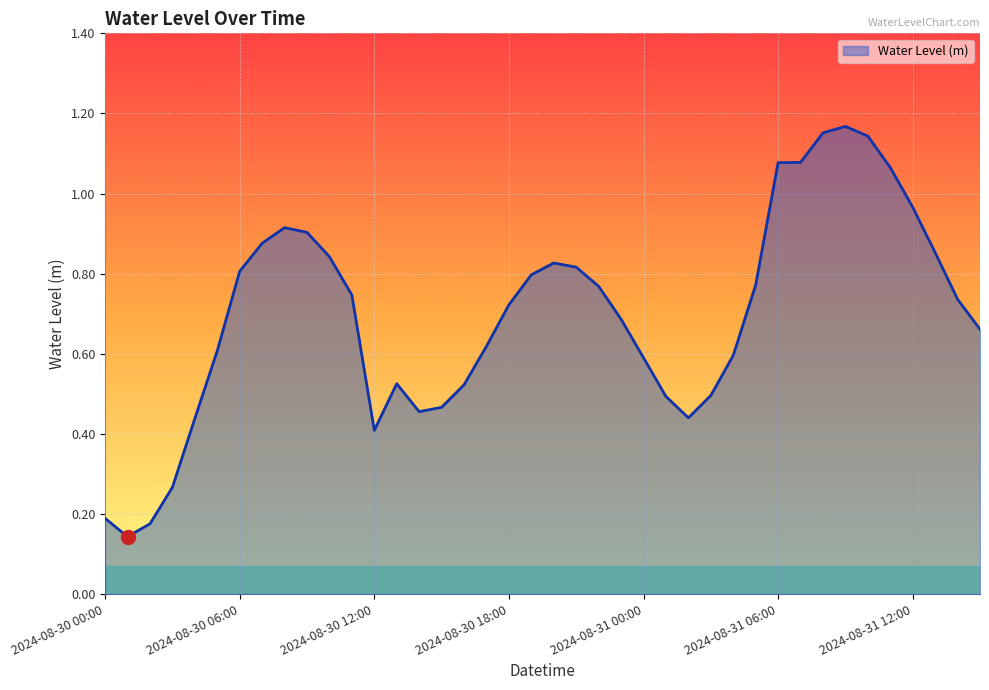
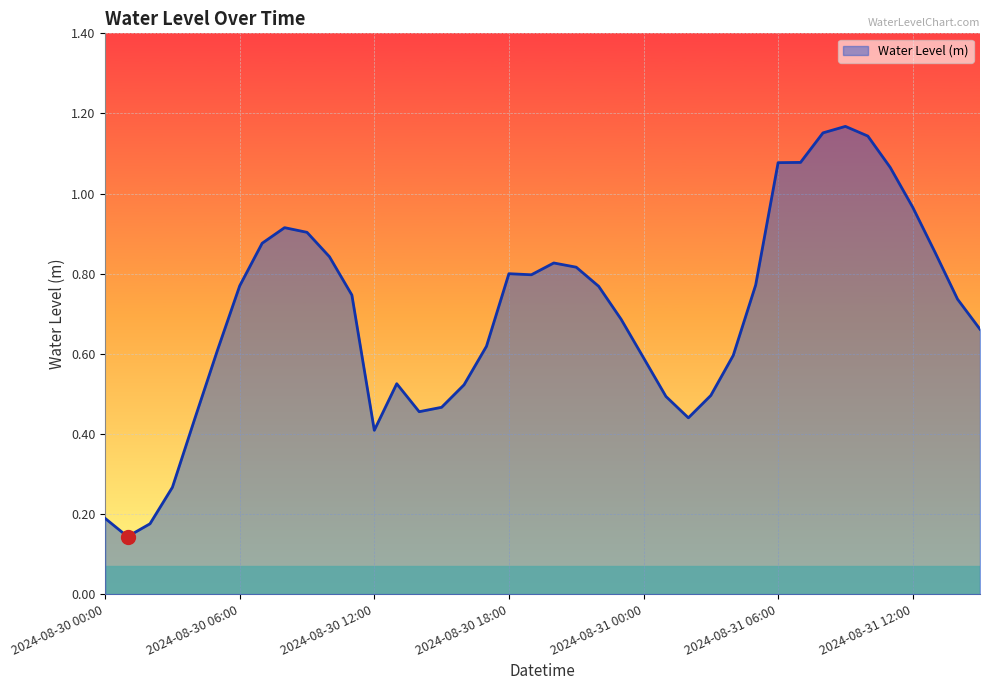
Water Level (m), 2024-08-30 06:00: 0.81 -> 0.77
Water Level (m), 2024-08-30 18:00: 0.72 -> 0.80
